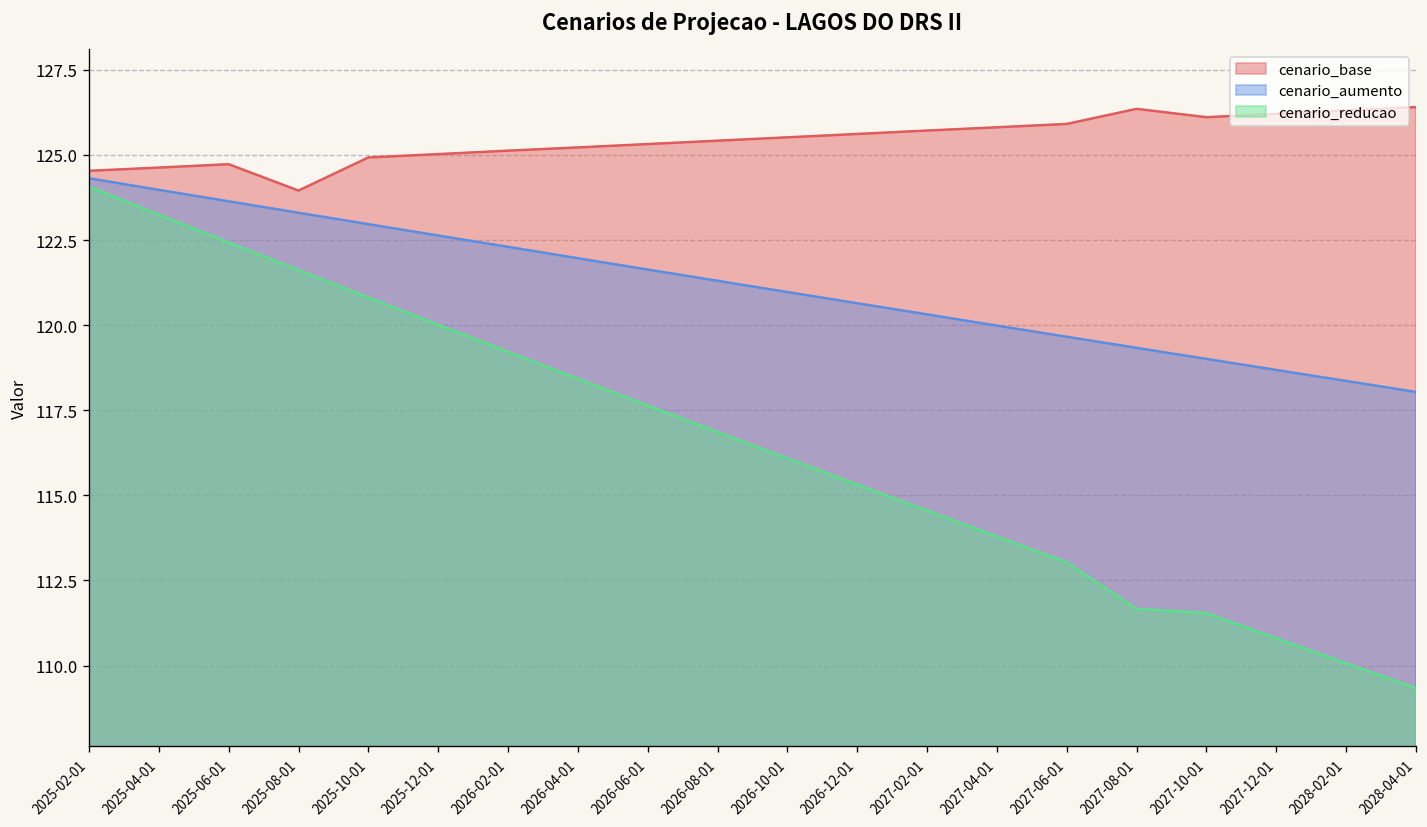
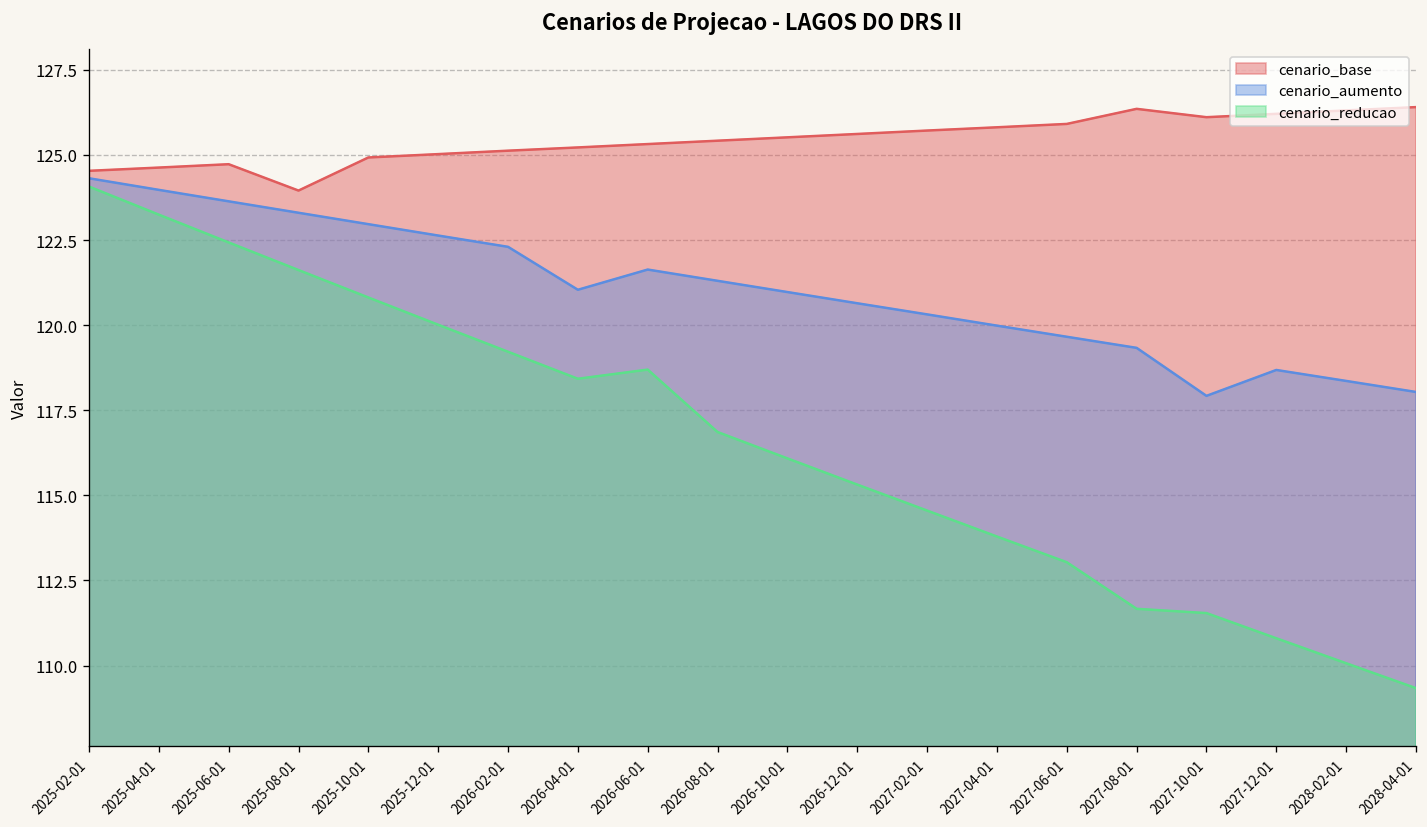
cenario_aumento, 2026-04-01: 122.0 -> 121.0
cenario_reducao, 2026-06-01: 117.6 -> 118.7
cenario_aumento, 2027-10-01: 119.0 -> 117.9
